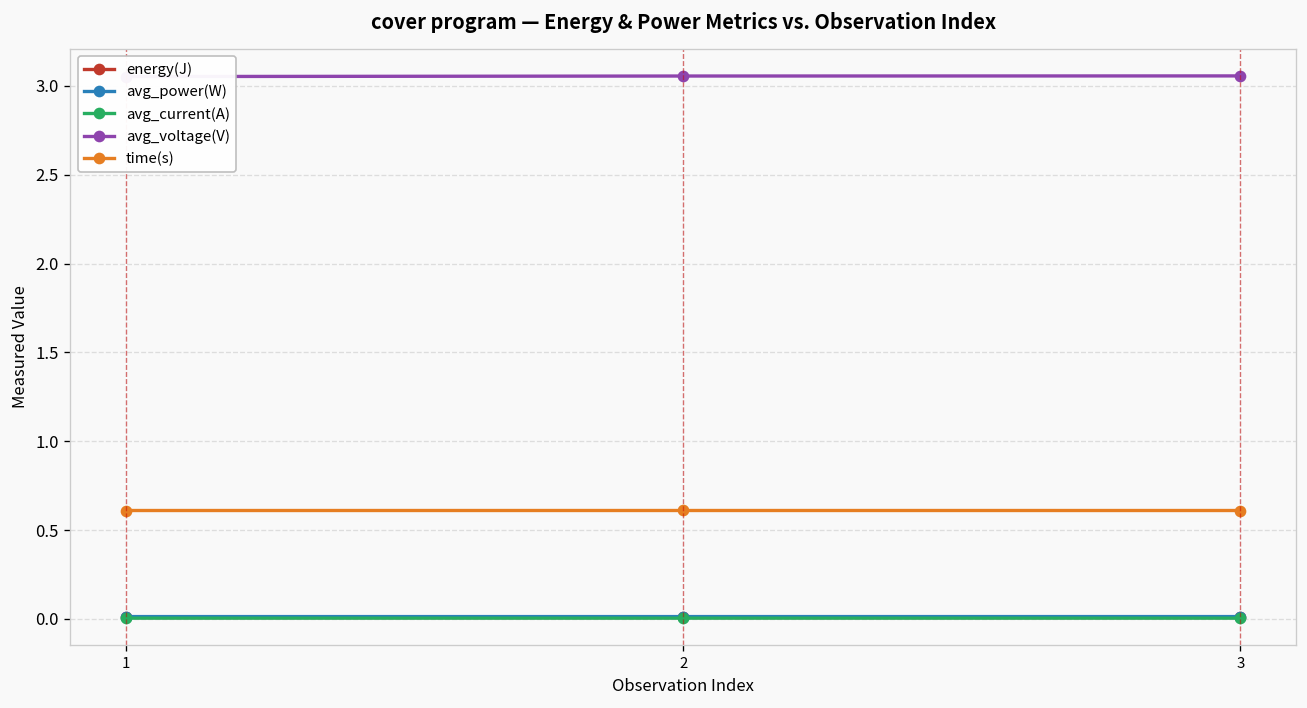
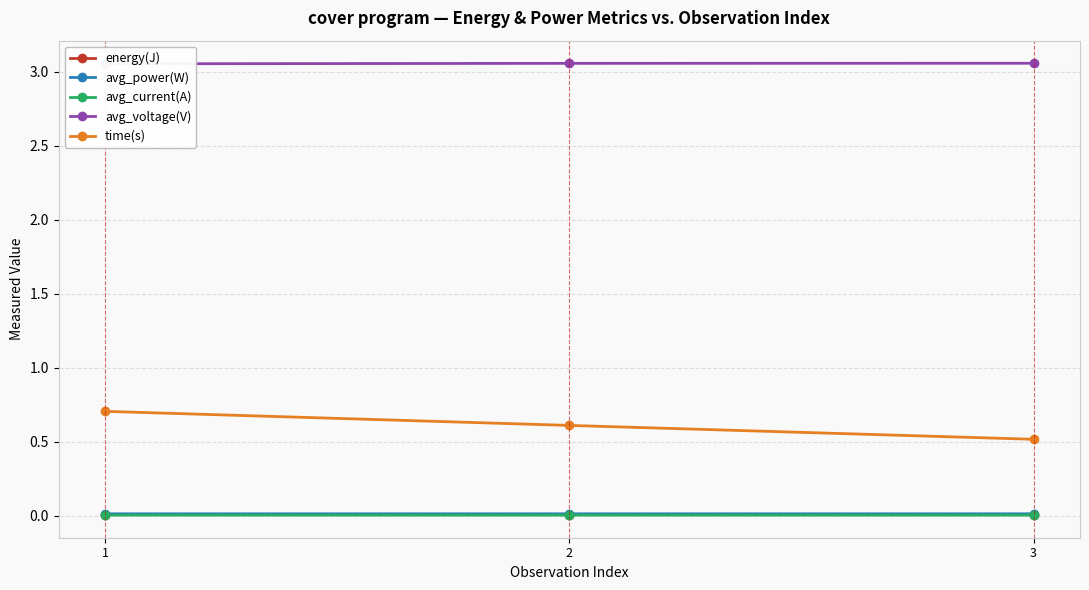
time(s), 1: 0.61 -> 0.71
time(s), 3: 0.61 -> 0.52
